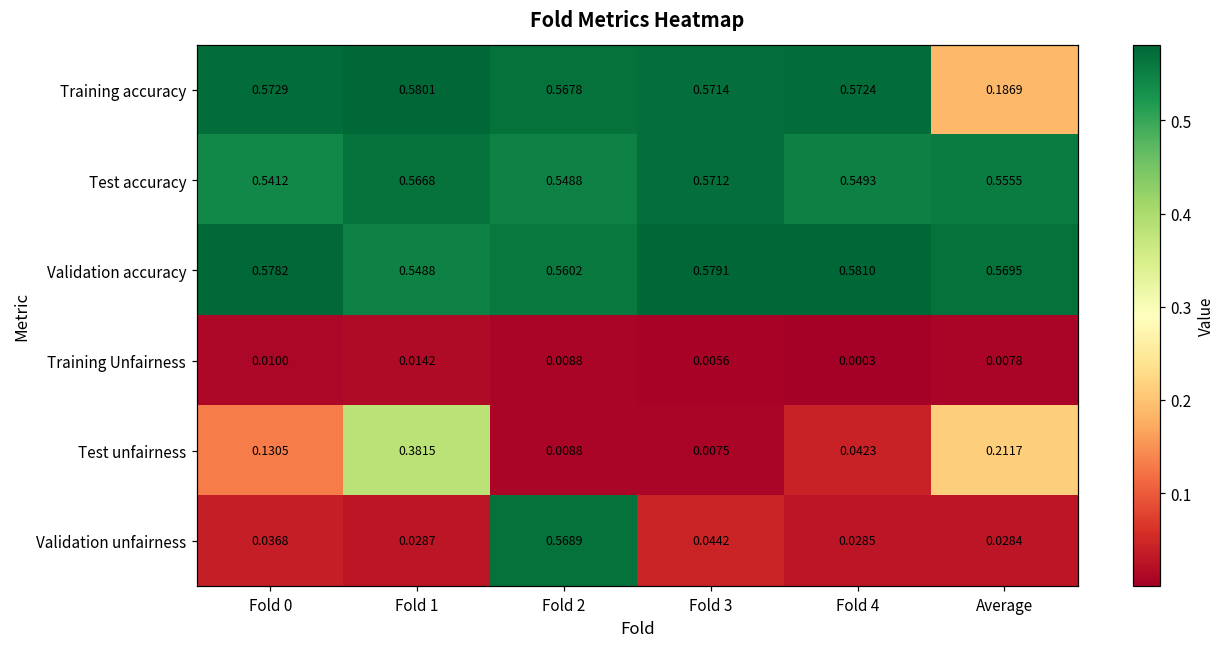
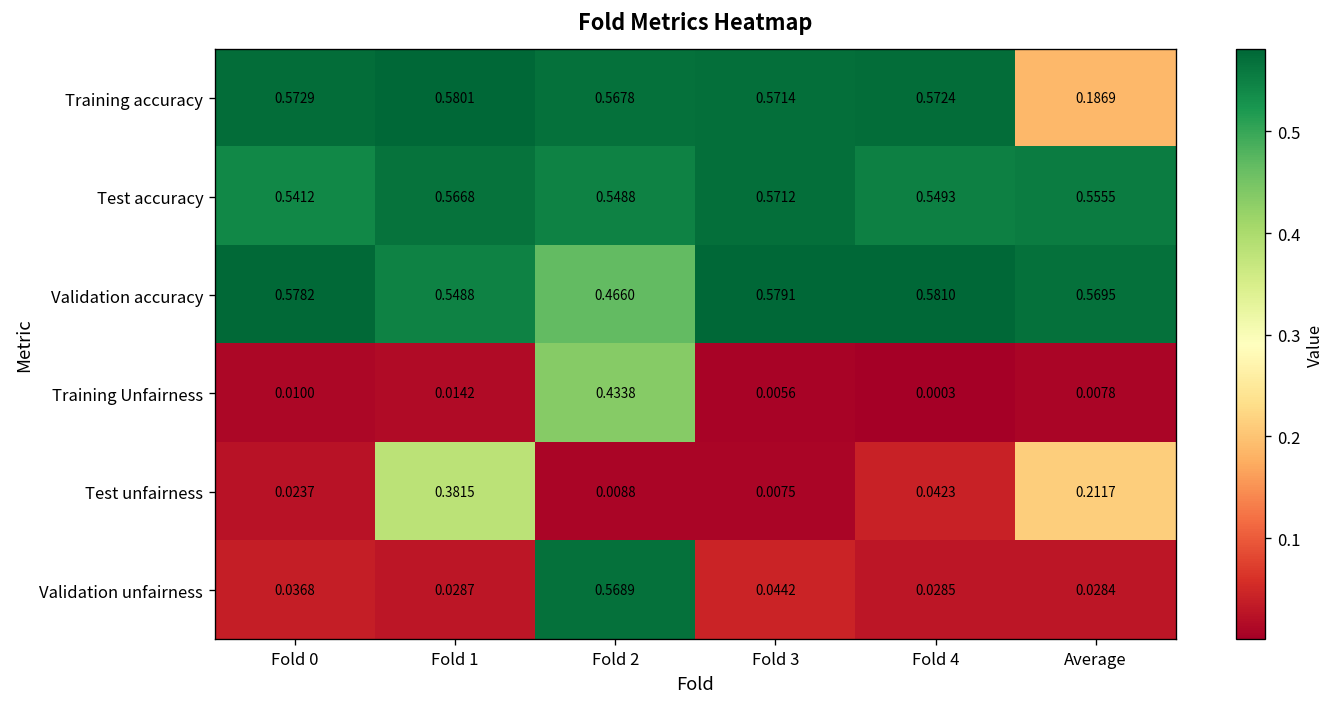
Validation accuracy, Fold 2: 0.5602 -> 0.4660
Training Unfairness, Fold 2: 0.0088 -> 0.4338
Test unfairness, Fold 0: 0.1305 -> 0.0237
